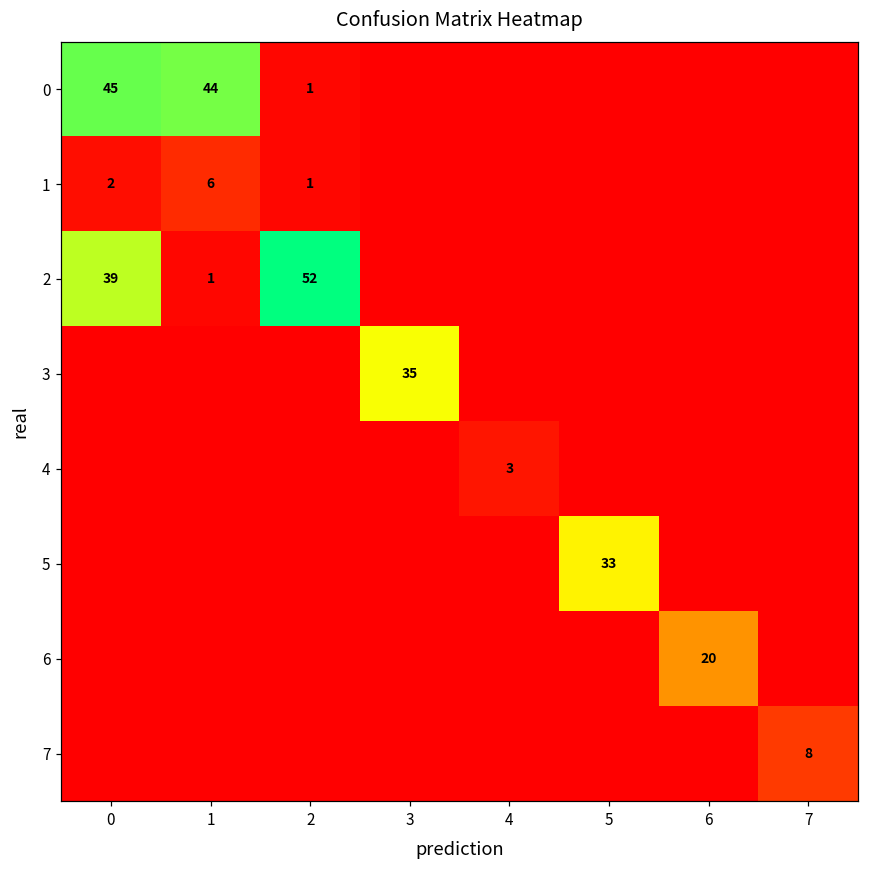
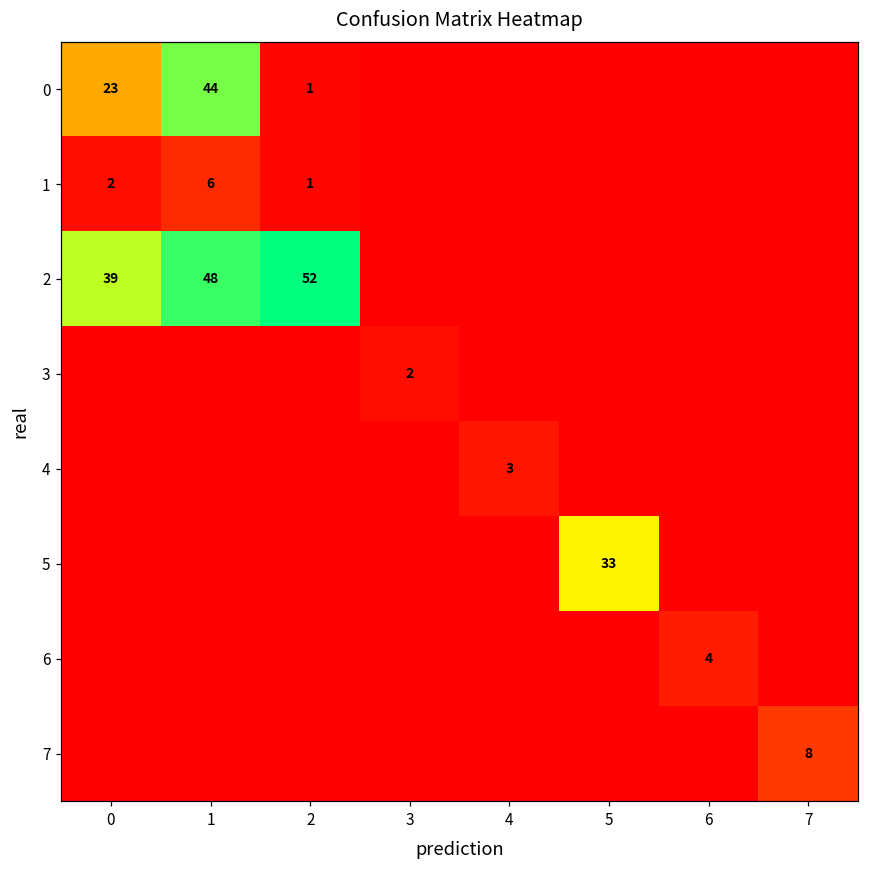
0, 0: 45 -> 23
2, 1: 1 -> 48
3, 3: 35 -> 2
6, 6: 20 -> 4
